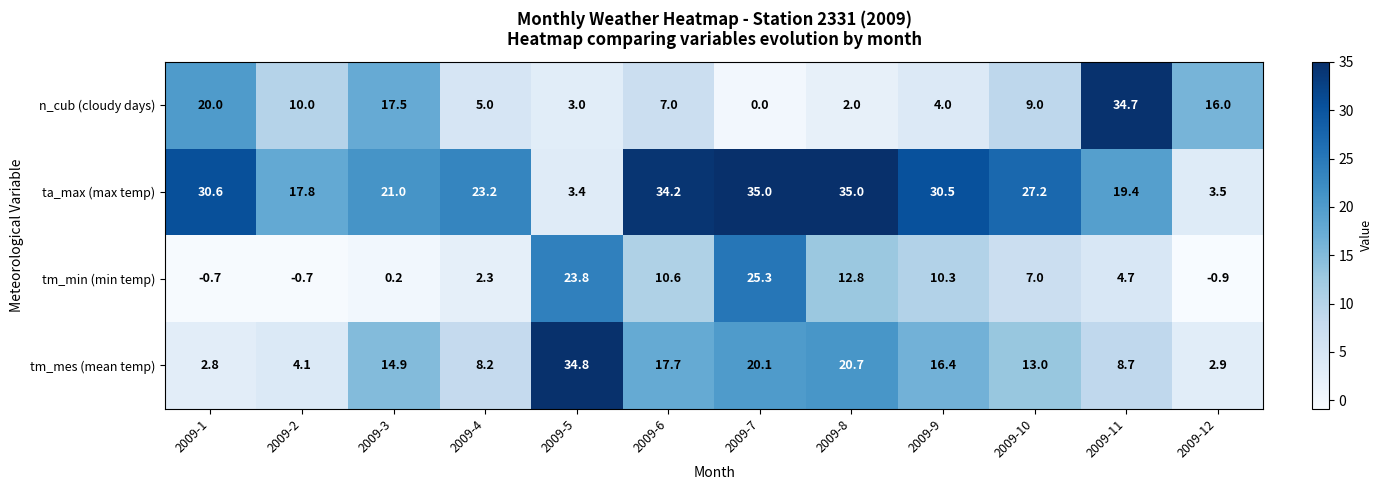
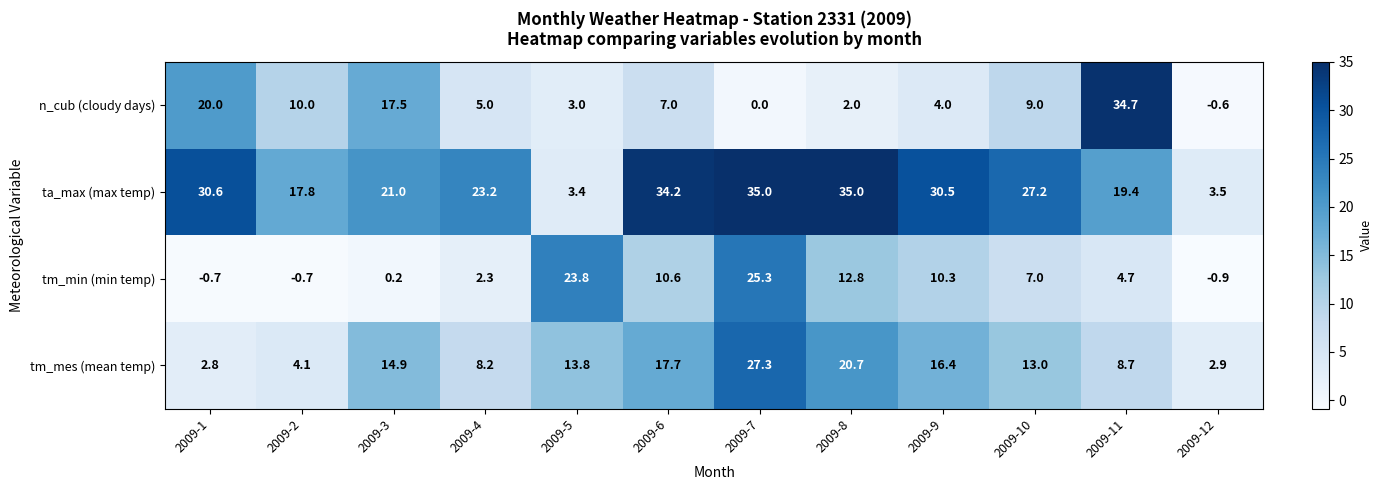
n_cub (cloudy days), 2009-12: 16.0 -> -0.6
tm_mes (mean temp), 2009-5: 34.8 -> 13.8
tm_mes (mean temp), 2009-7: 20.1 -> 27.3
